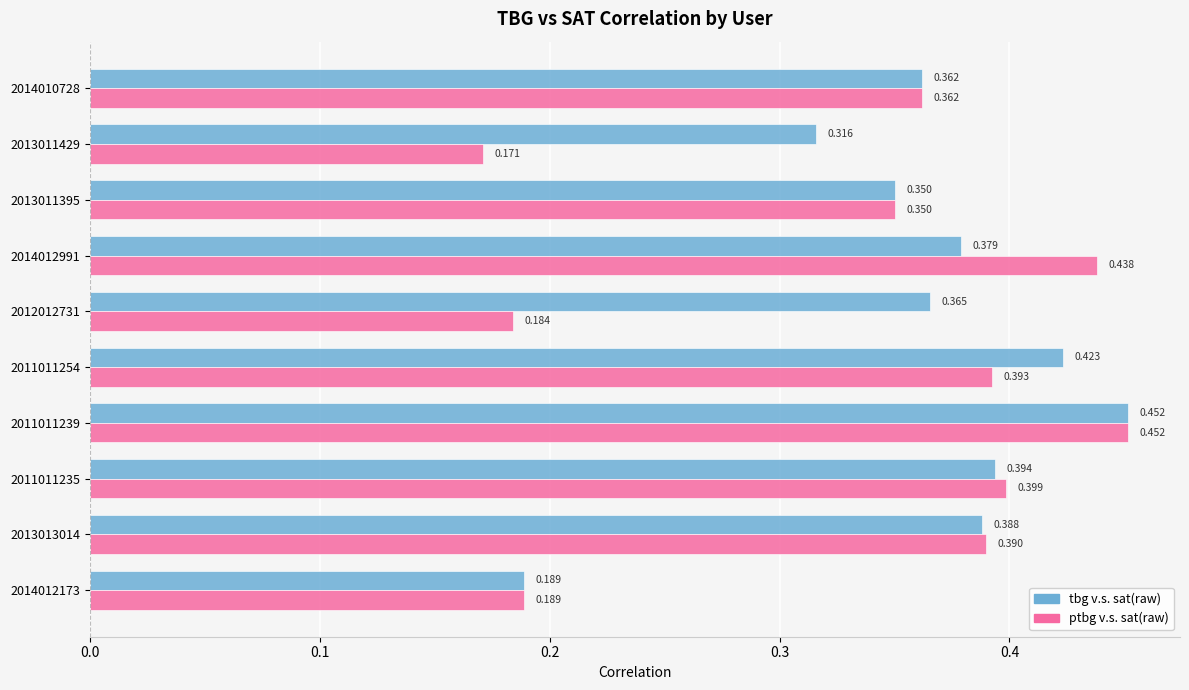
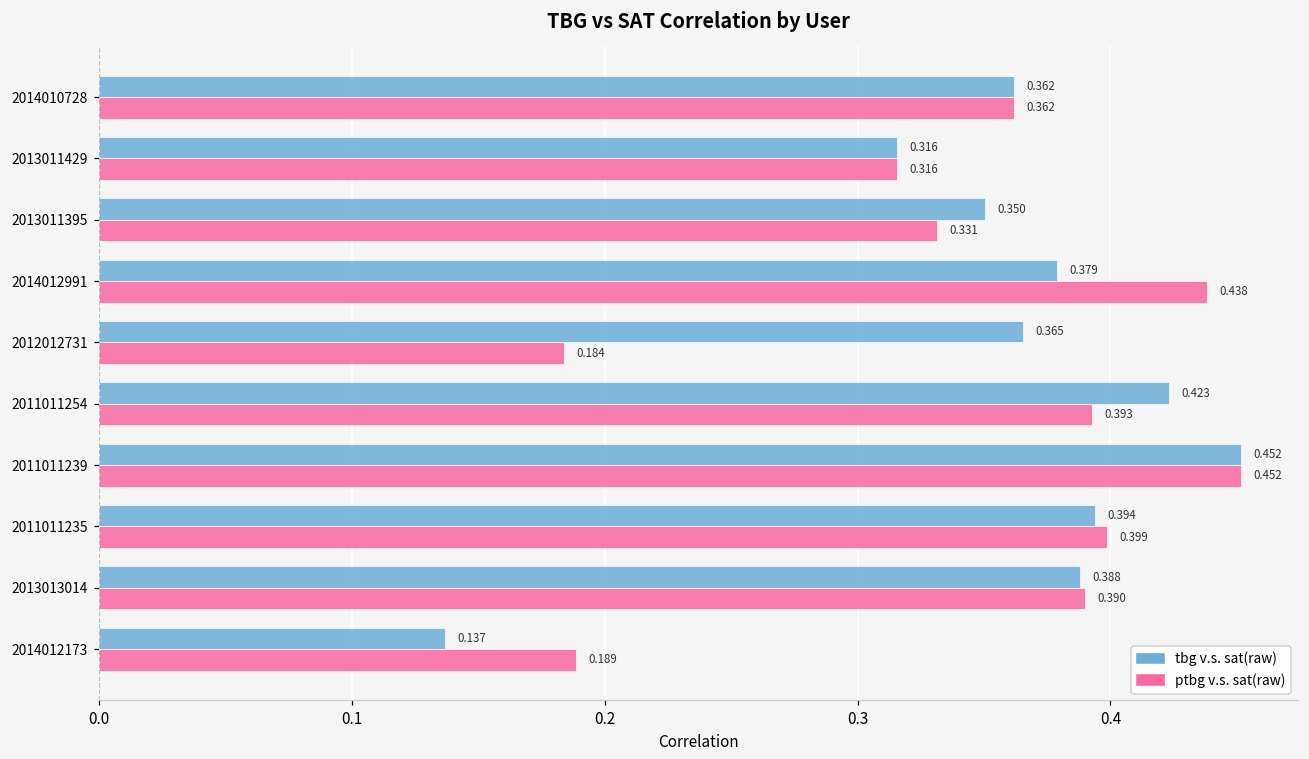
ptbg v.s. sat(raw), 2013011429: 0.171 -> 0.316
ptbg v.s. sat(raw), 2013011395: 0.350 -> 0.331
tbg v.s. sat(raw), 2014012173: 0.189 -> 0.137
